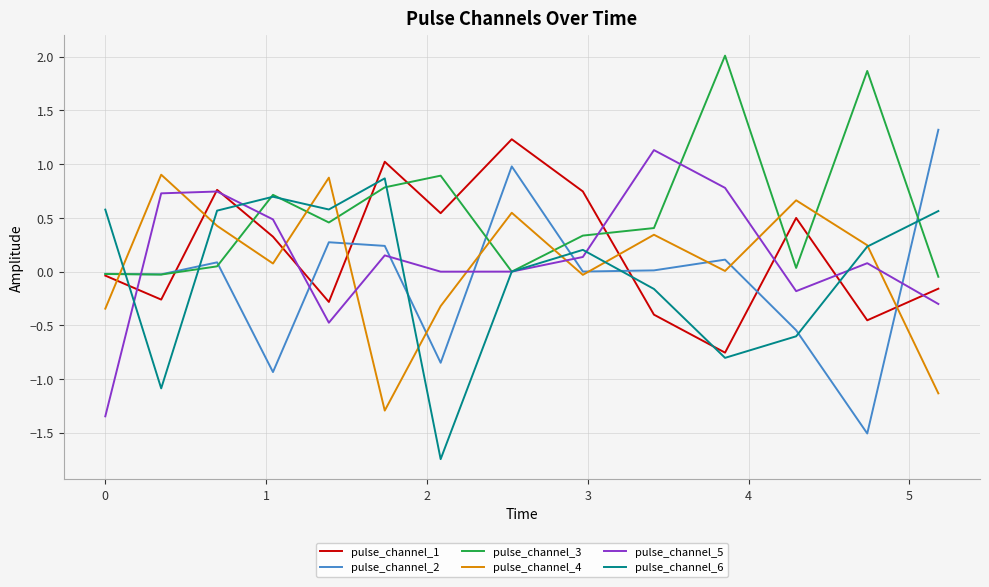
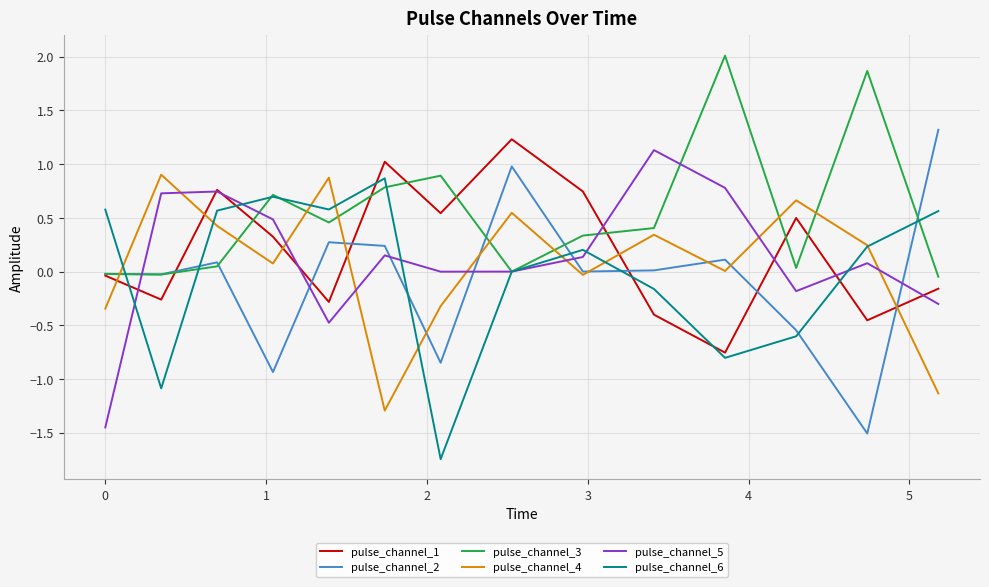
pulse_channel_5, 0: -1.35 -> -1.45
